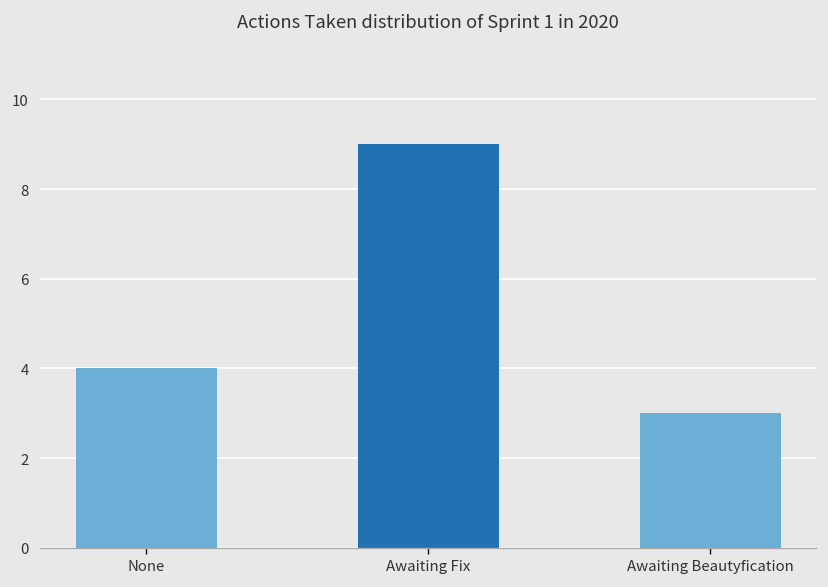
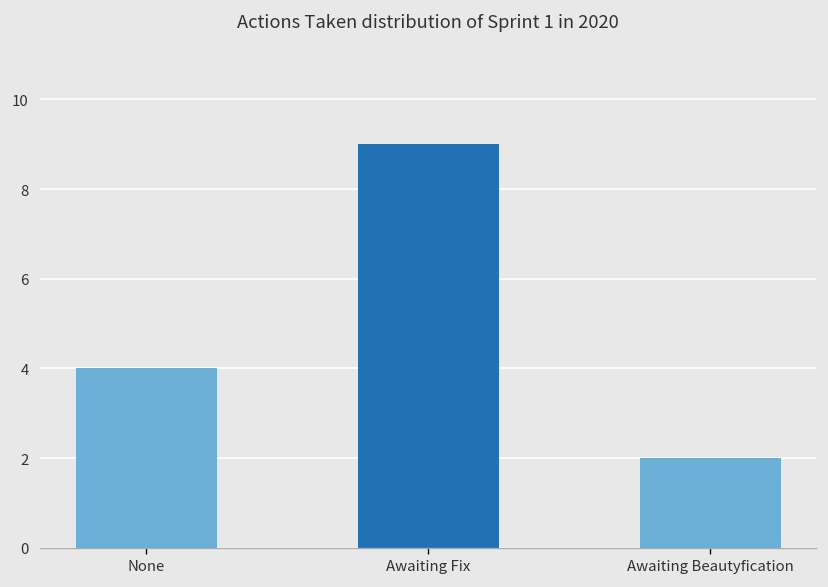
Awaiting Beautyfication: 3 -> 2
